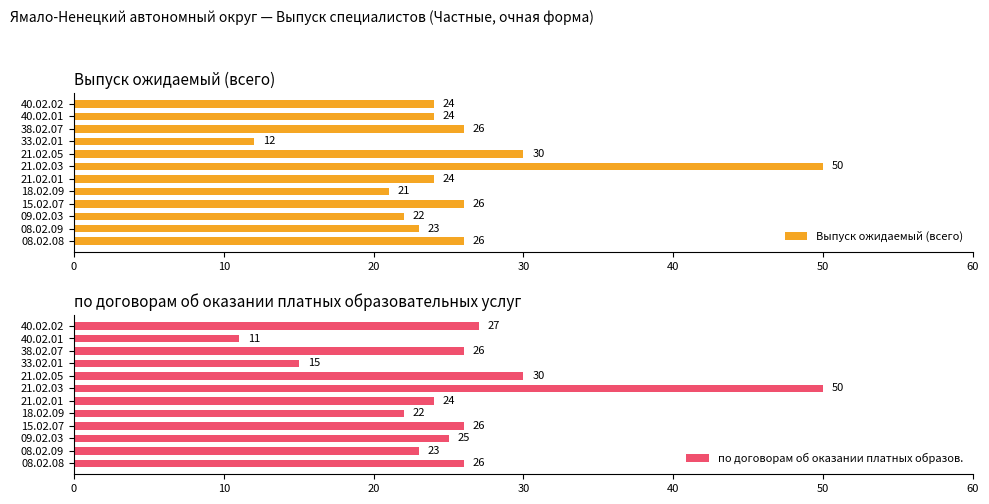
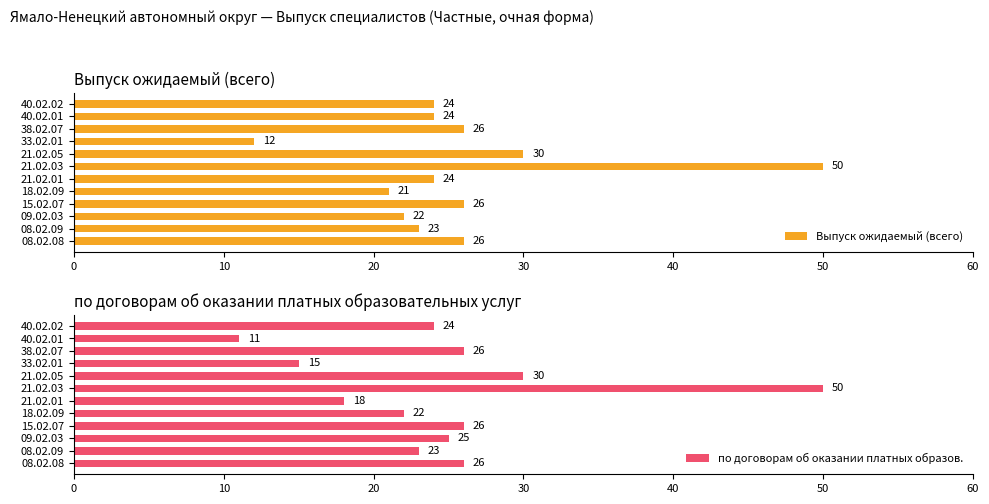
по договорам об оказании платных образовательных услуг, 40.02.02: 27 -> 24
по договорам об оказании платных образовательных услуг, 21.02.01: 24 -> 18
